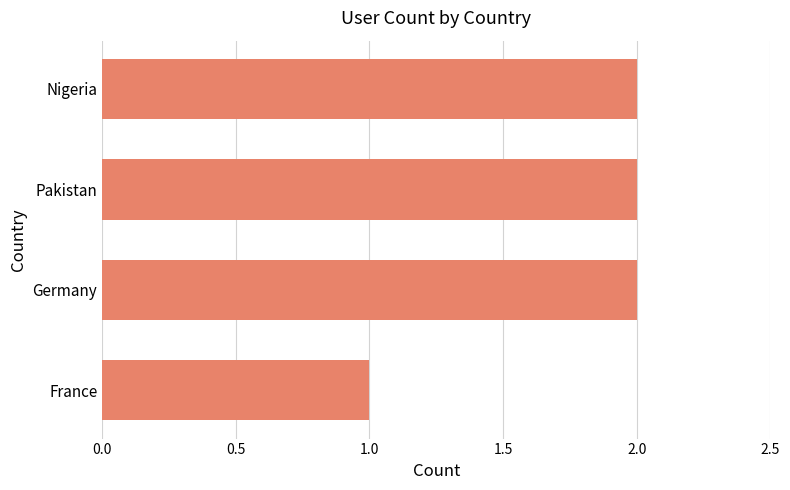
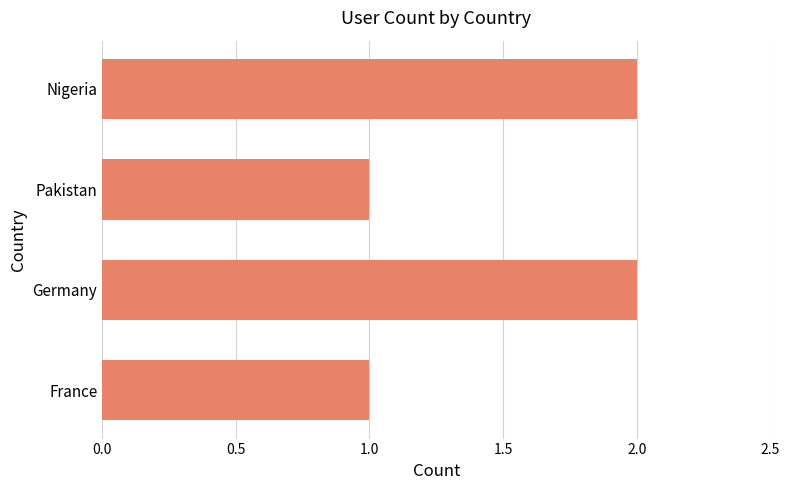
Pakistan: 2 -> 1
